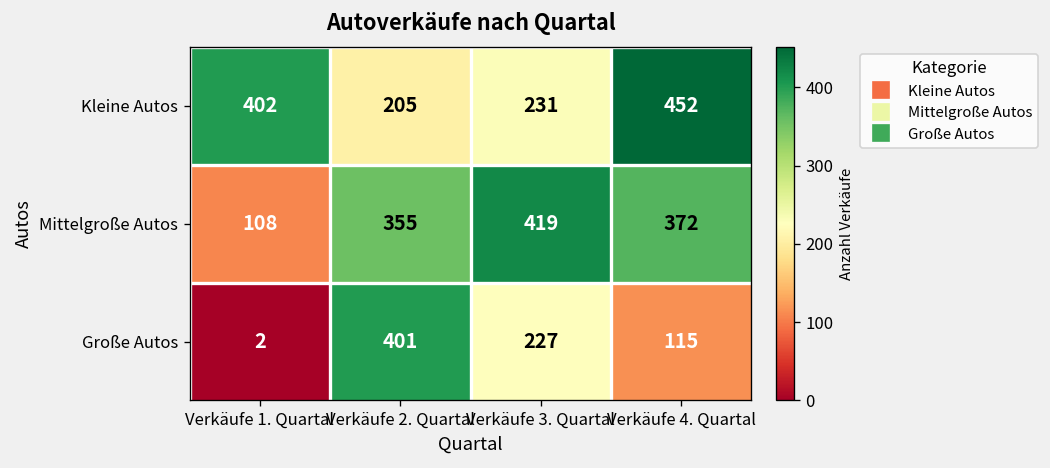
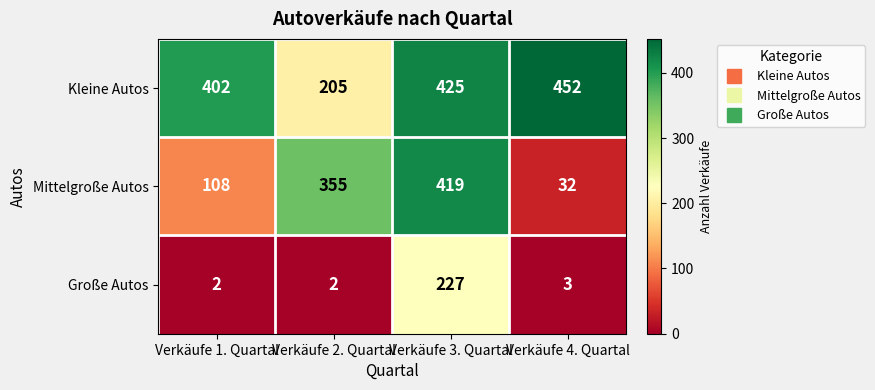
Kleine Autos, Verkäufe 3. Quartal: 231 -> 425
Mittelgroße Autos, Verkäufe 4. Quartal: 372 -> 32
Große Autos, Verkäufe 2. Quartal: 401 -> 2
Große Autos, Verkäufe 4. Quartal: 115 -> 3
